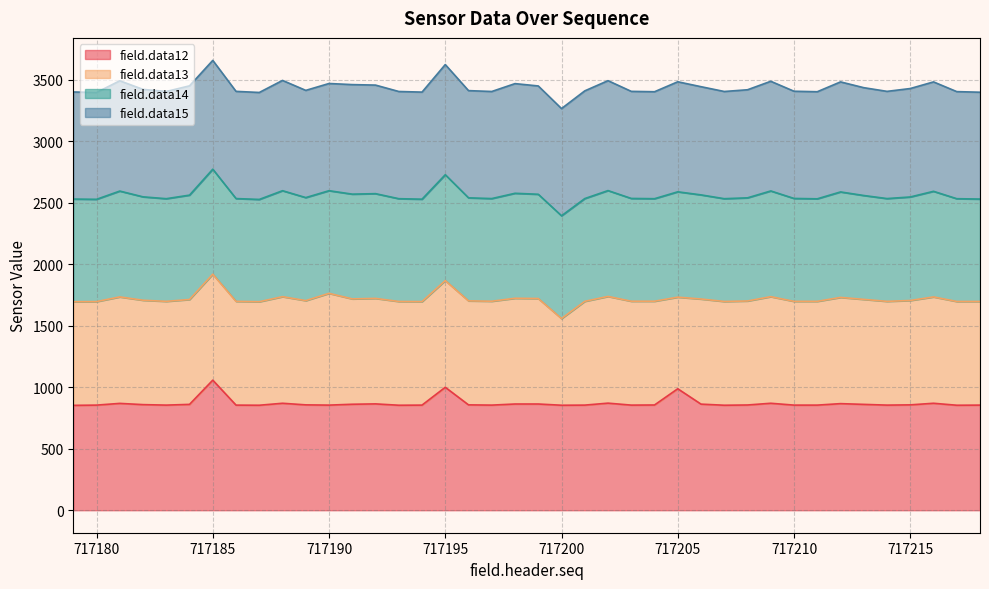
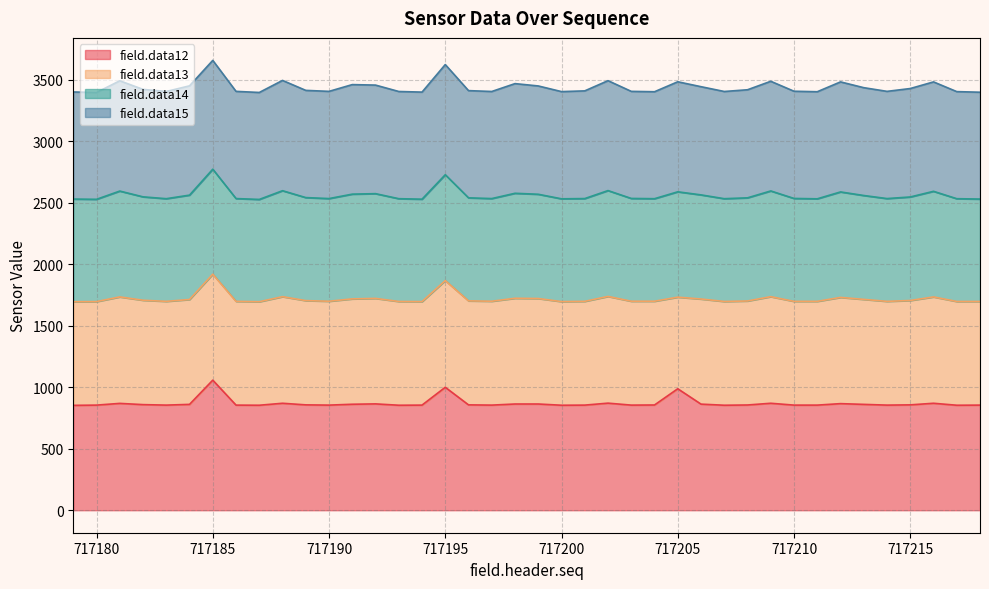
field.data13, 717190: 910 -> 850
field.data13, 717200: 710 -> 840
